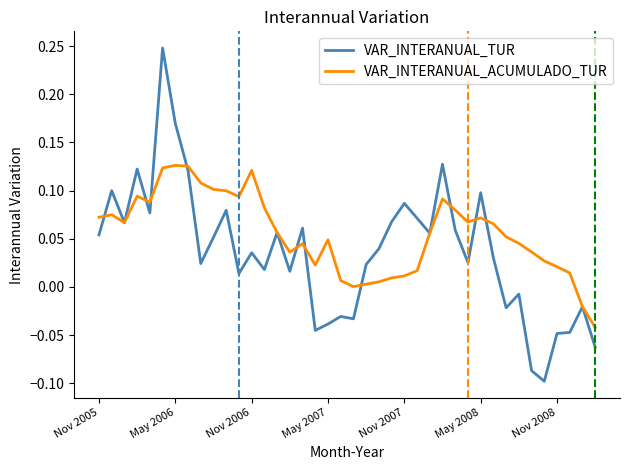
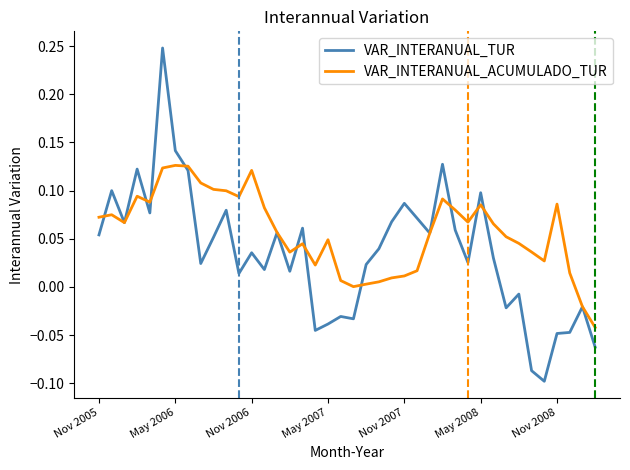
VAR_INTERANUAL_TUR, May 2006: 0.17 -> 0.14
VAR_INTERANUAL_ACUMULADO_TUR, May 2008: 0.07 -> 0.09
VAR_INTERANUAL_ACUMULADO_TUR, Nov 2008: 0.02 -> 0.09
